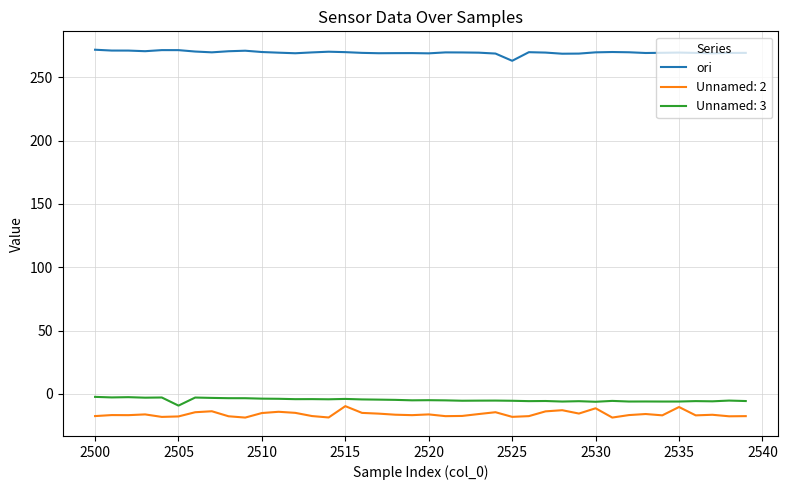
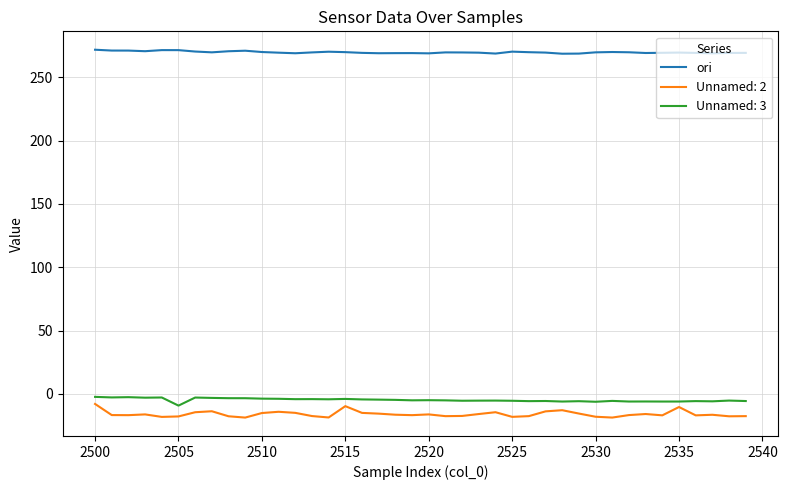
Unnamed: 2, 2500: -18 -> -8
ori, 2525: 263 -> 270
Unnamed: 2, 2530: -11 -> -18
